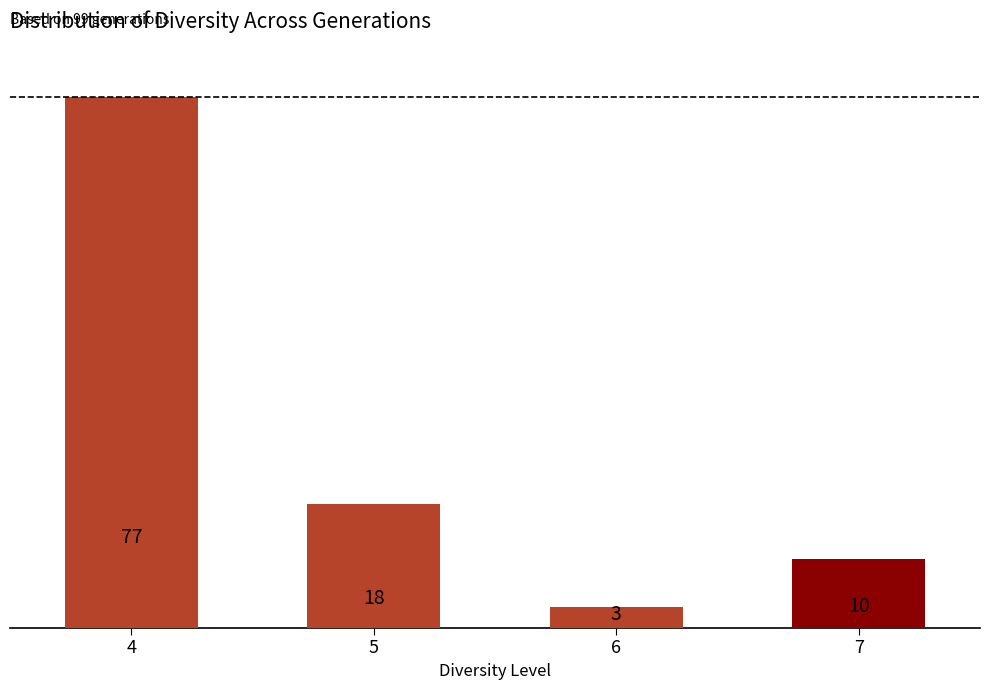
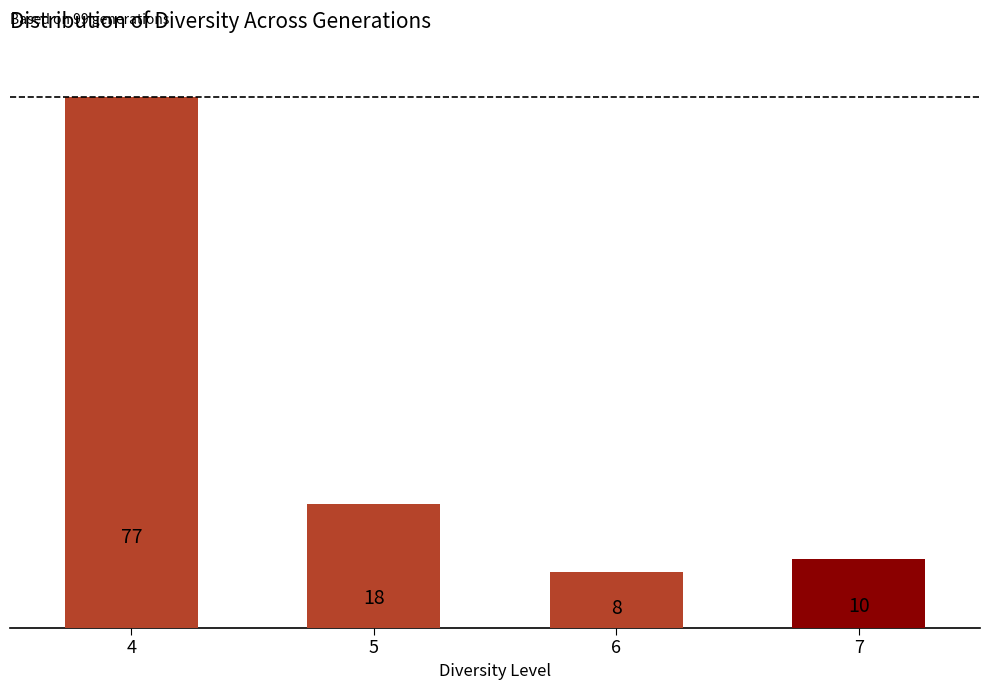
6: 3 -> 8
